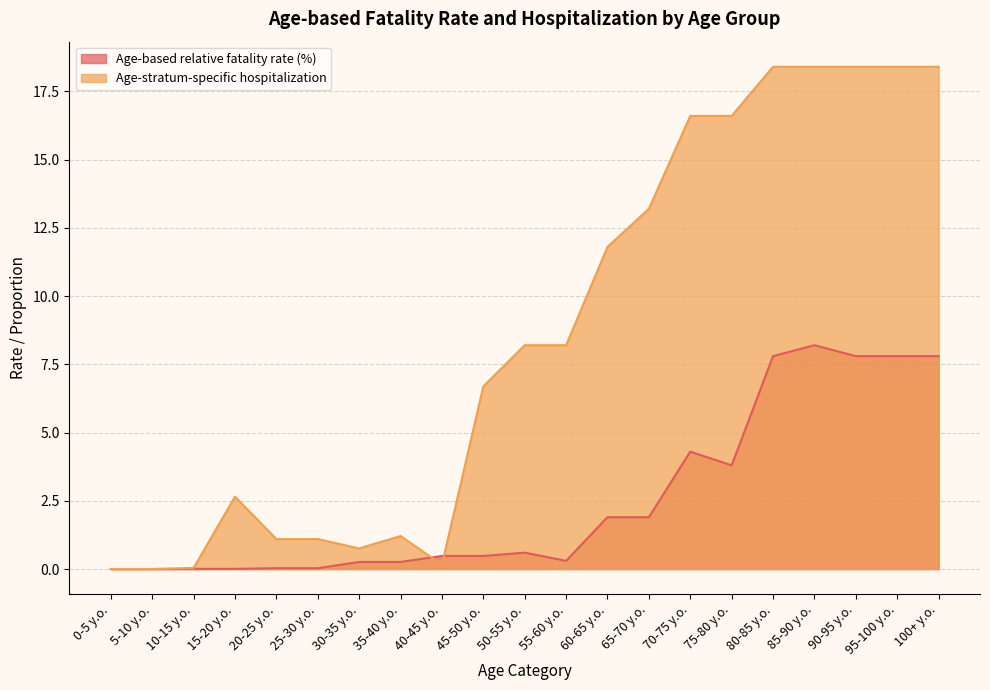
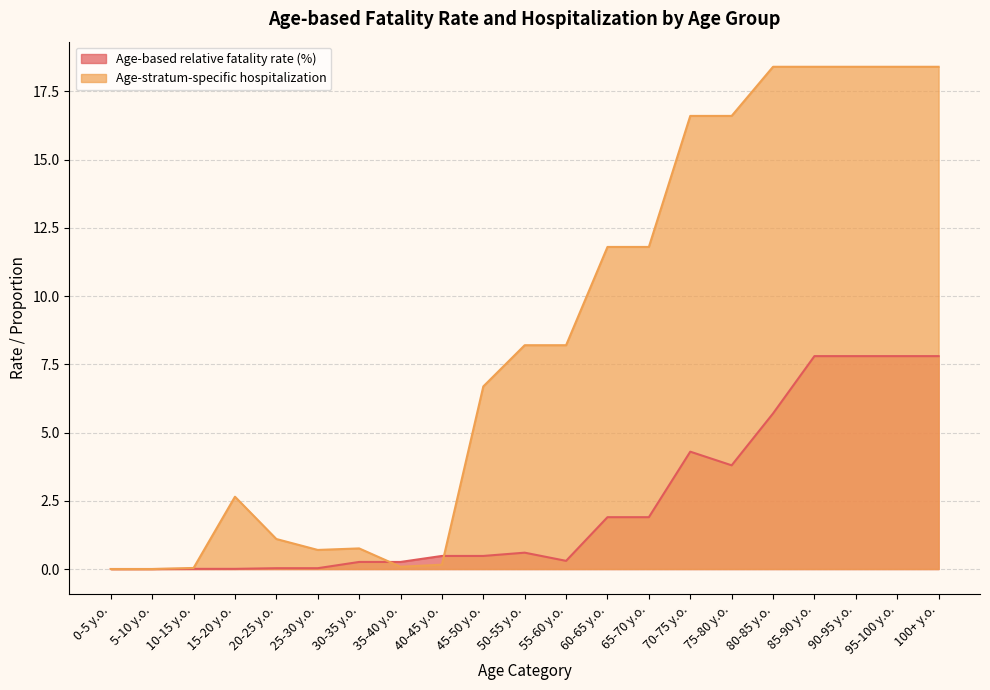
Age-stratum-specific hospitalization, 25-30 y.o.: 1.1 -> 0.7
Age-stratum-specific hospitalization, 35-40 y.o.: 1.2 -> 0.1
Age-stratum-specific hospitalization, 65-70 y.o.: 13.2 -> 11.8
Age-based relative fatality rate (%), 80-85 y.o.: 7.8 -> 5.7
Age-based relative fatality rate (%), 85-90 y.o.: 8.2 -> 7.8
